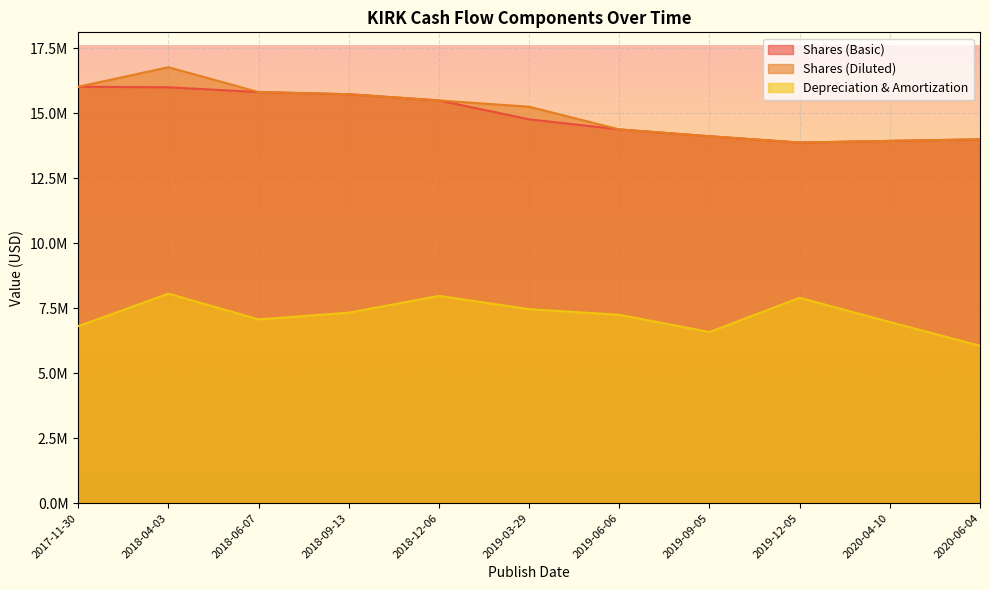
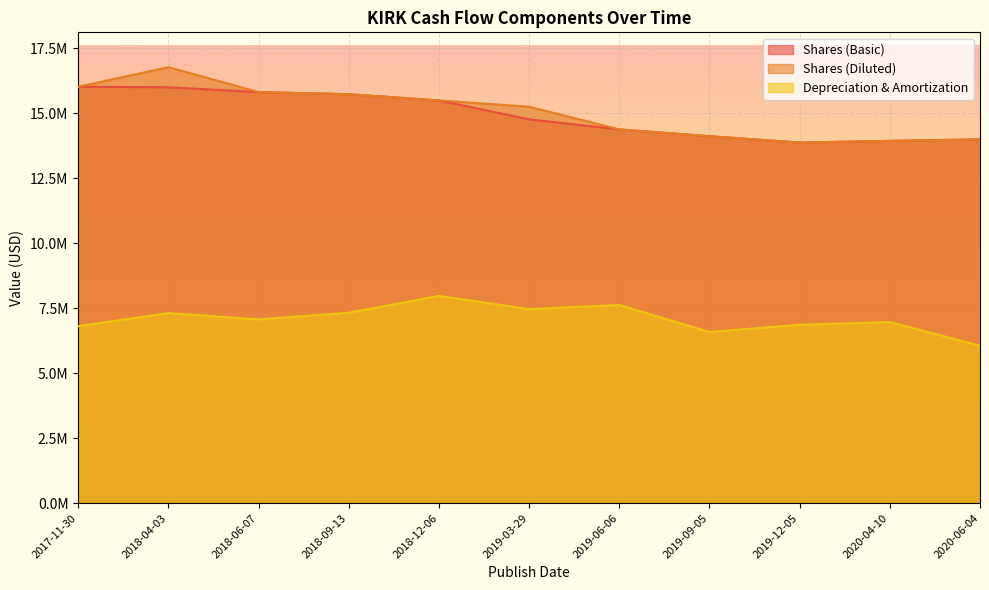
Depreciation & Amortization, 2018-04-03: 8100000 -> 7300000
Depreciation & Amortization, 2019-06-06: 7200000 -> 7600000
Depreciation & Amortization, 2019-12-05: 7900000 -> 6900000
